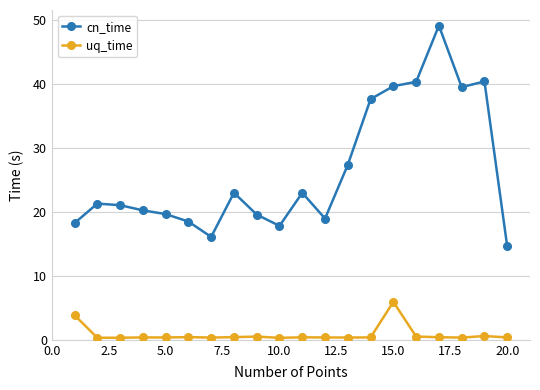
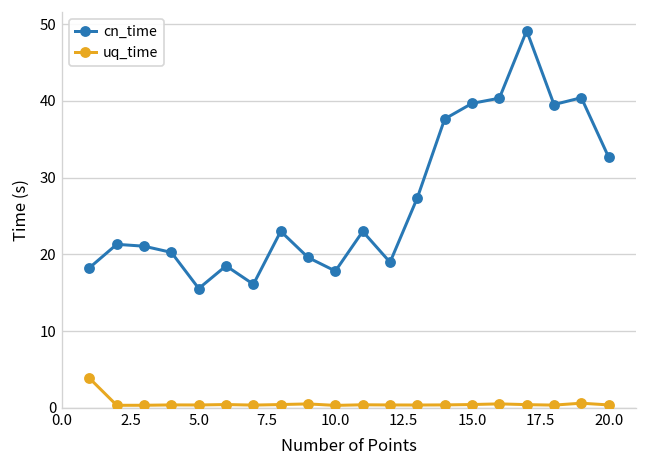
cn_time, 5.0: 20 -> 16
uq_time, 15.0: 6 -> 0
cn_time, 20.0: 15 -> 33
